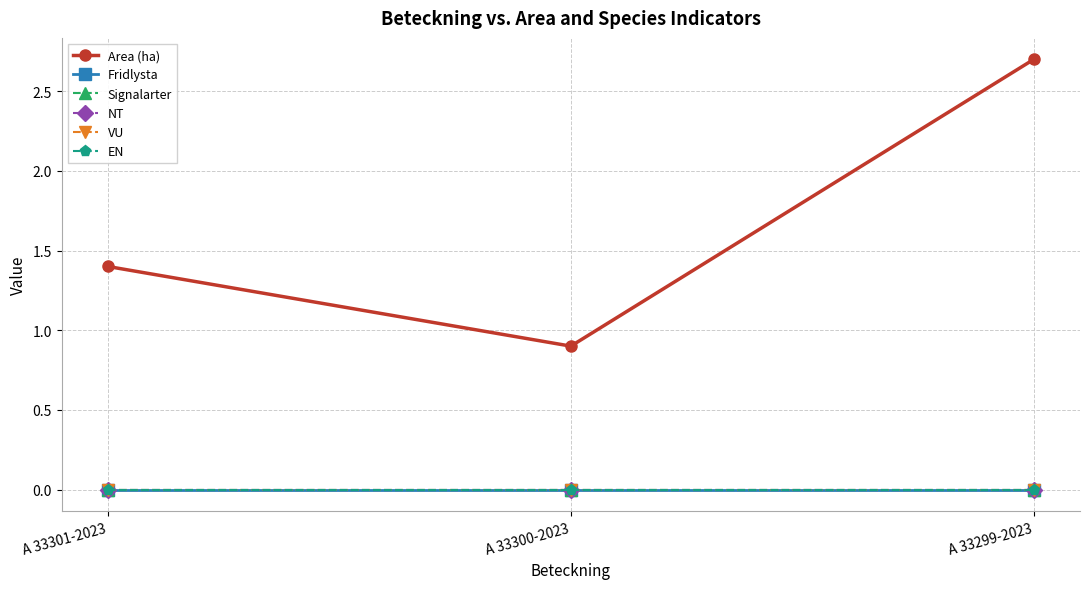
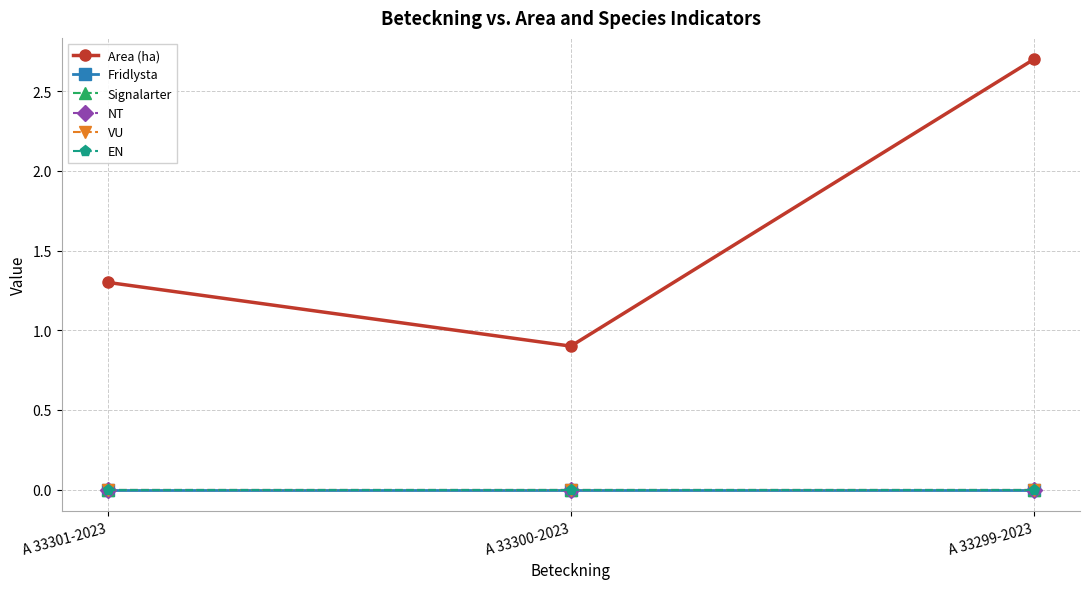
Area (ha), A 33301-2023: 1.4 -> 1.3
